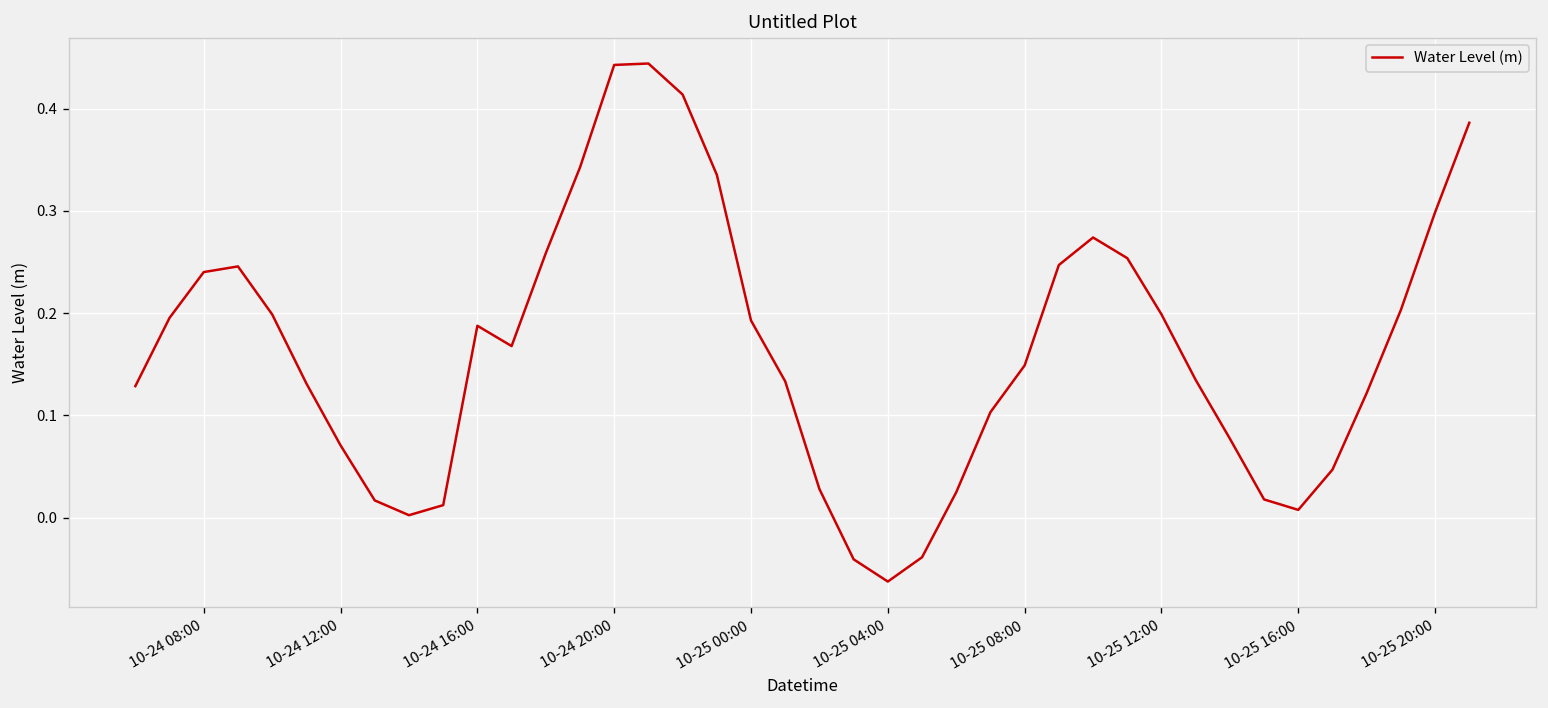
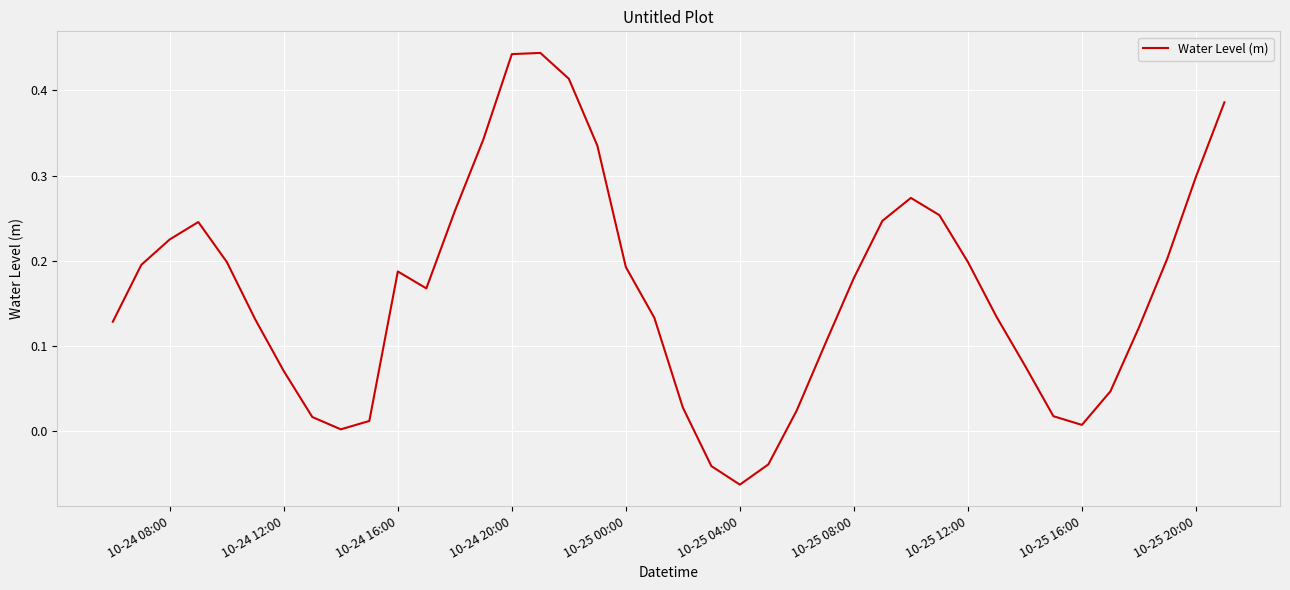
10-24 08:00: 0.24 -> 0.23
10-25 08:00: 0.15 -> 0.18
